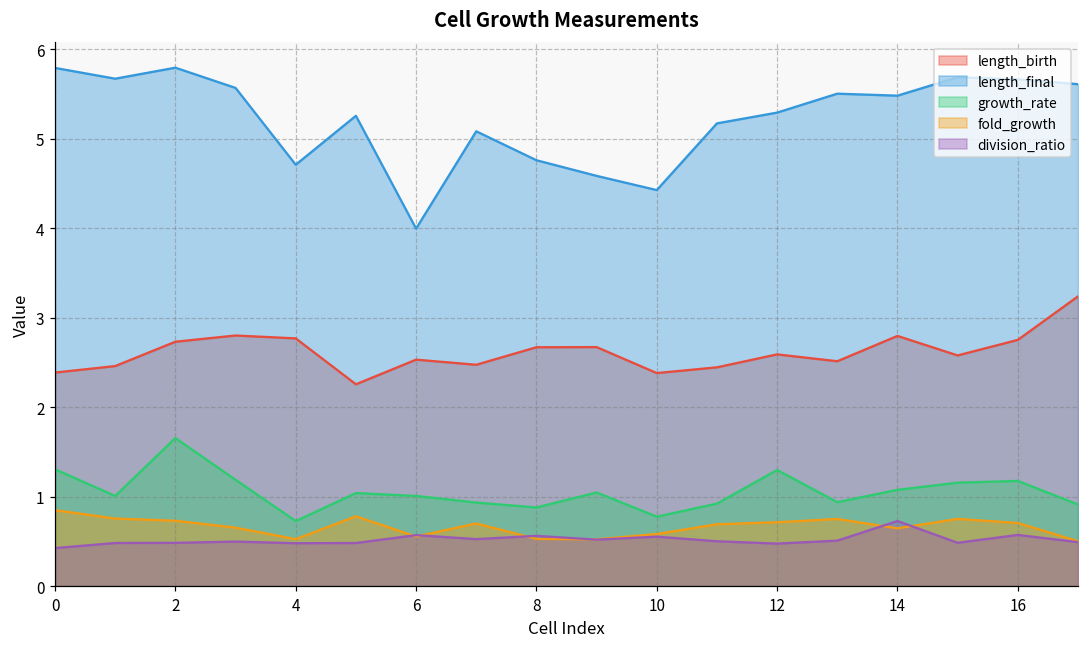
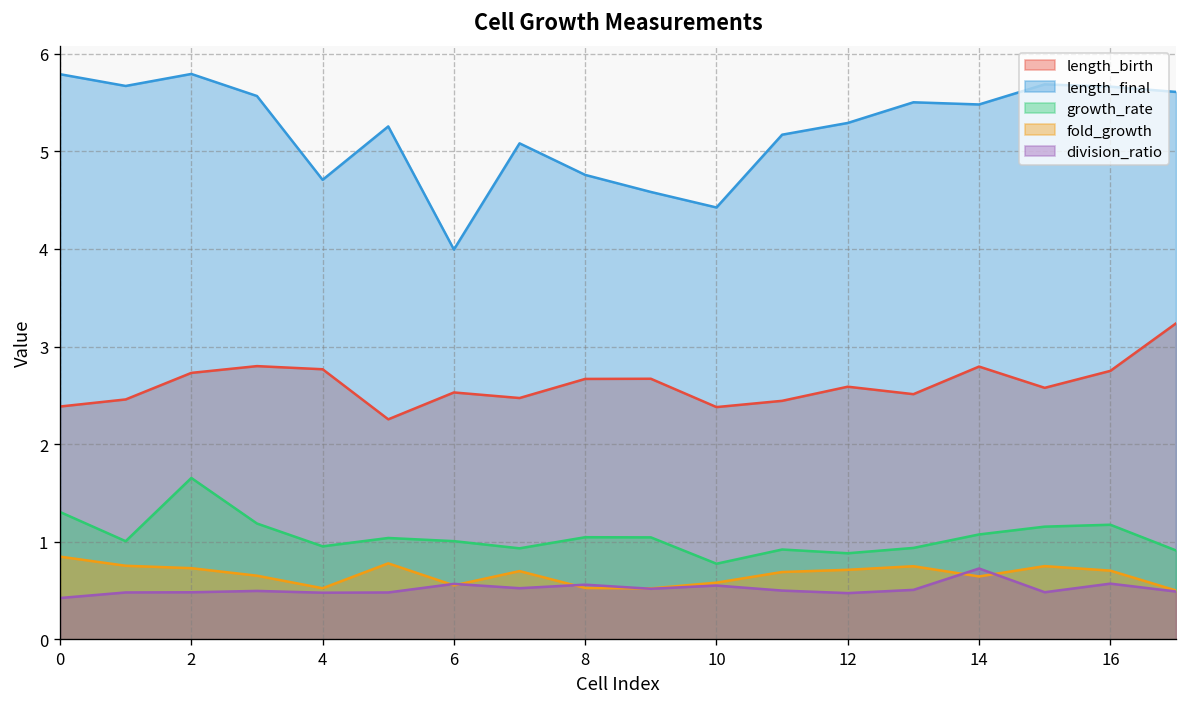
growth_rate, 4: 0.7 -> 1.0
growth_rate, 8: 0.9 -> 1.0
growth_rate, 12: 1.3 -> 0.9
